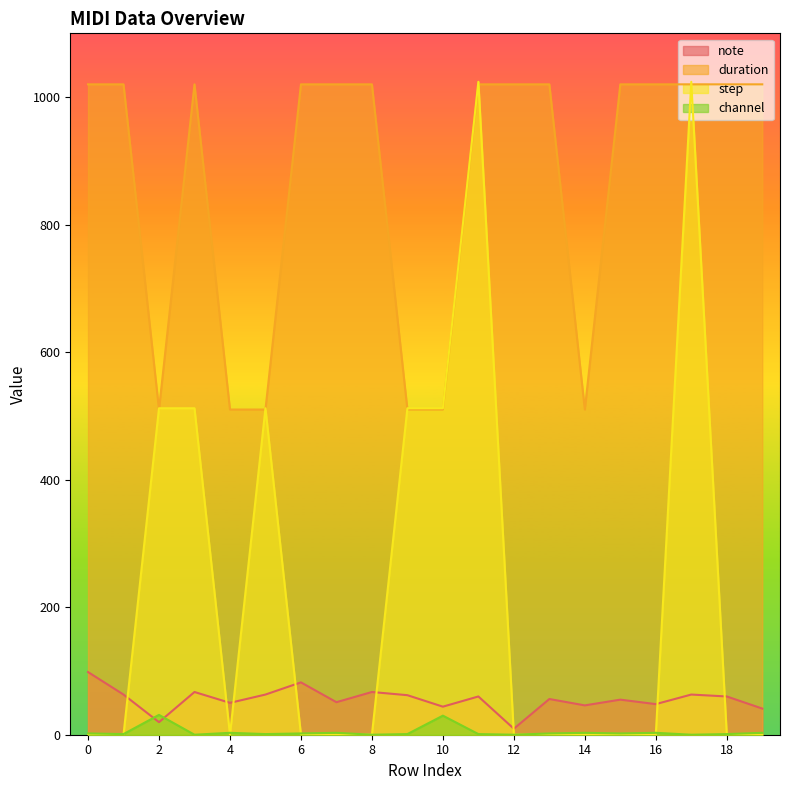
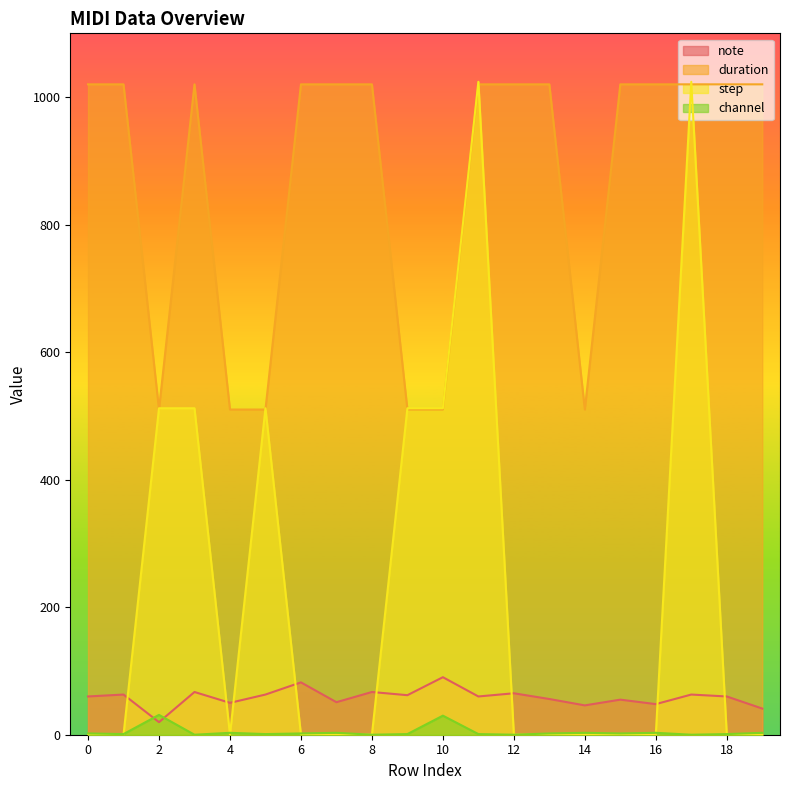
note, 0: 100 -> 60
note, 10: 40 -> 90
note, 12: 10 -> 70
